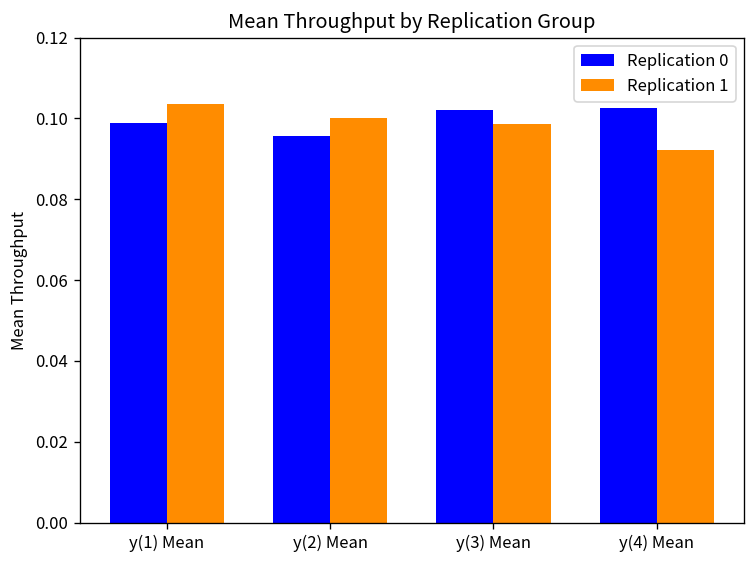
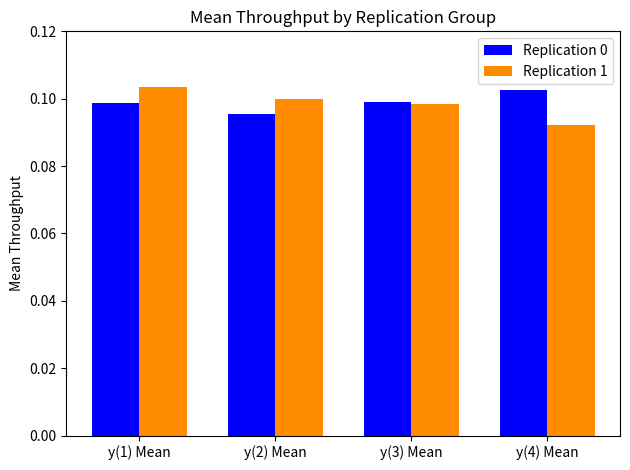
Replication 0, y(3) Mean: 0.102 -> 0.099
